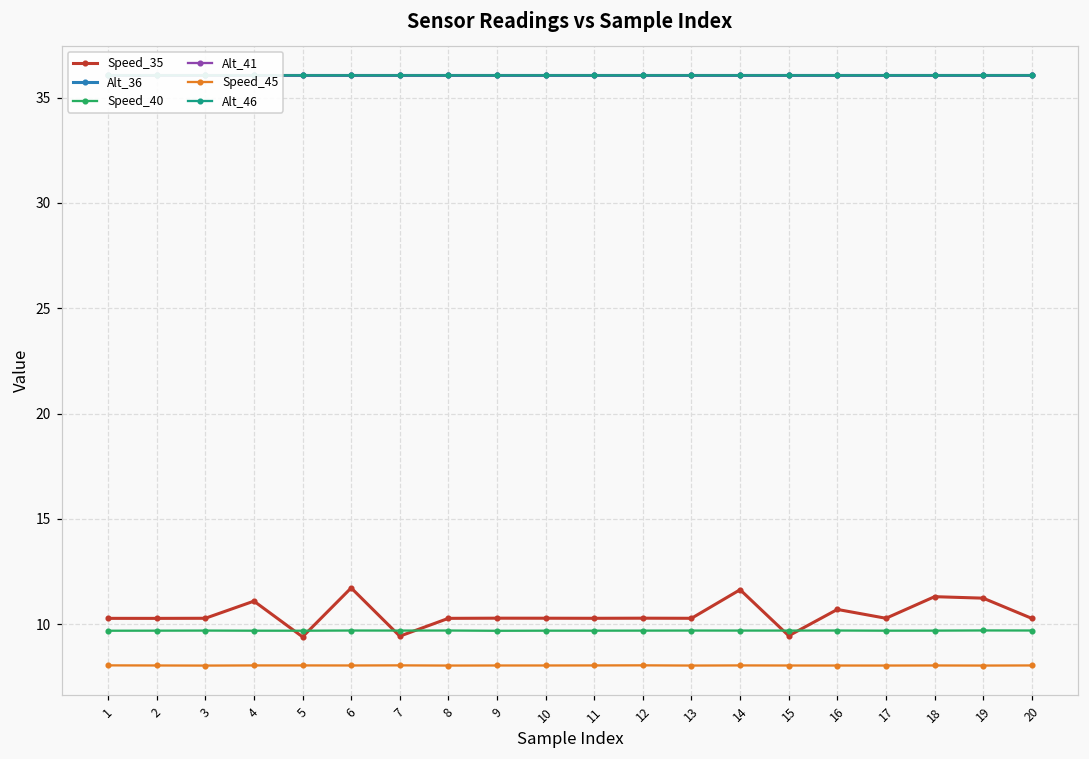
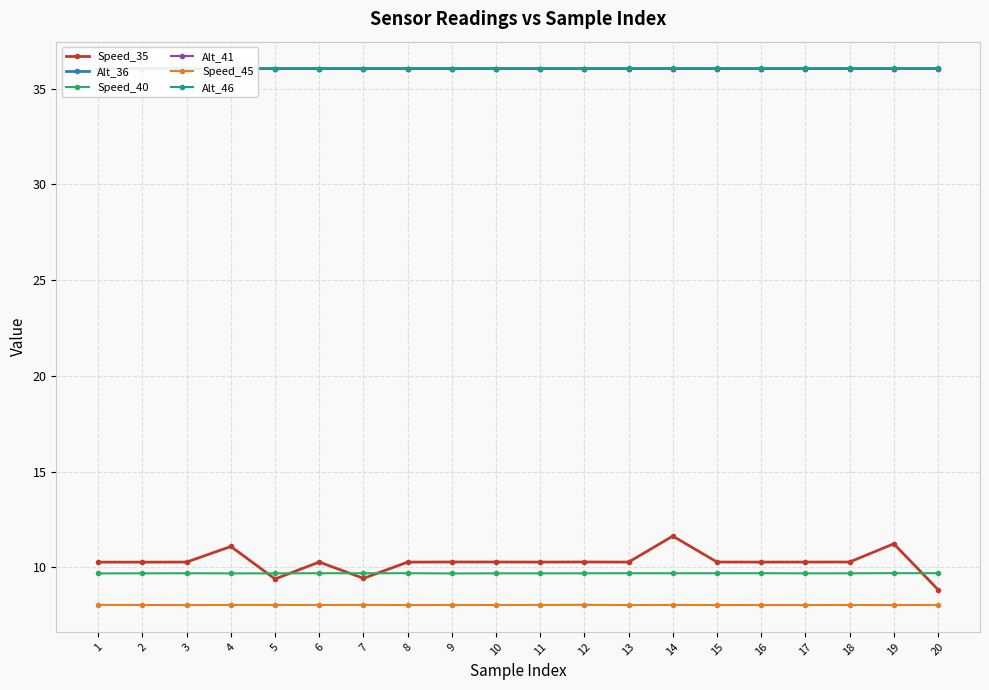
Speed_35, 6: 11.7 -> 10.3
Speed_35, 15: 9.4 -> 10.3
Speed_35, 16: 10.7 -> 10.3
Speed_35, 18: 11.3 -> 10.3
Speed_35, 20: 10.3 -> 8.8
